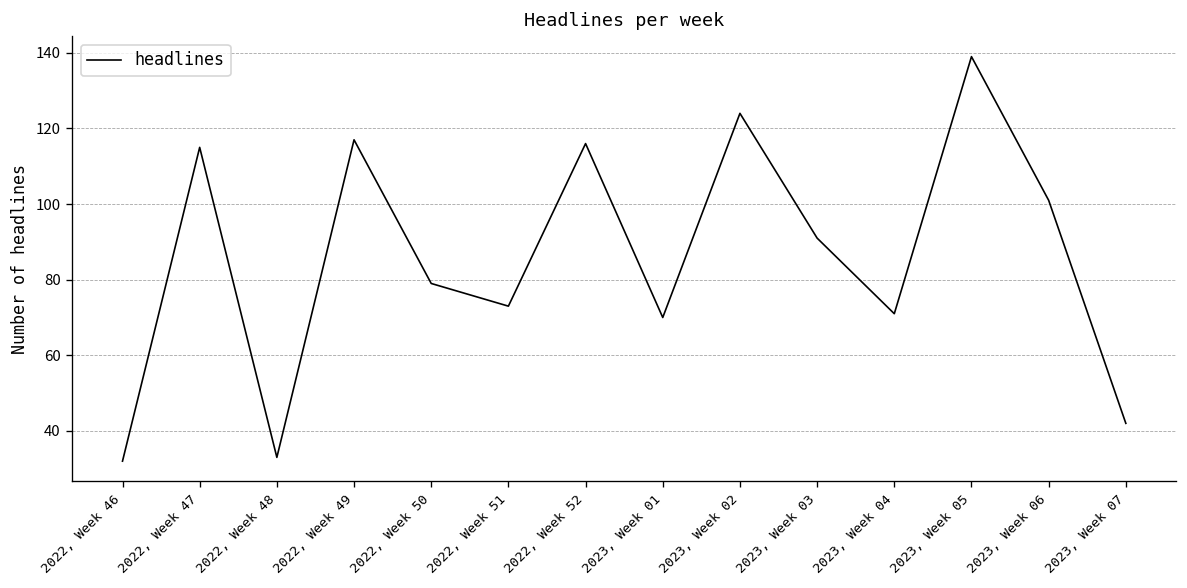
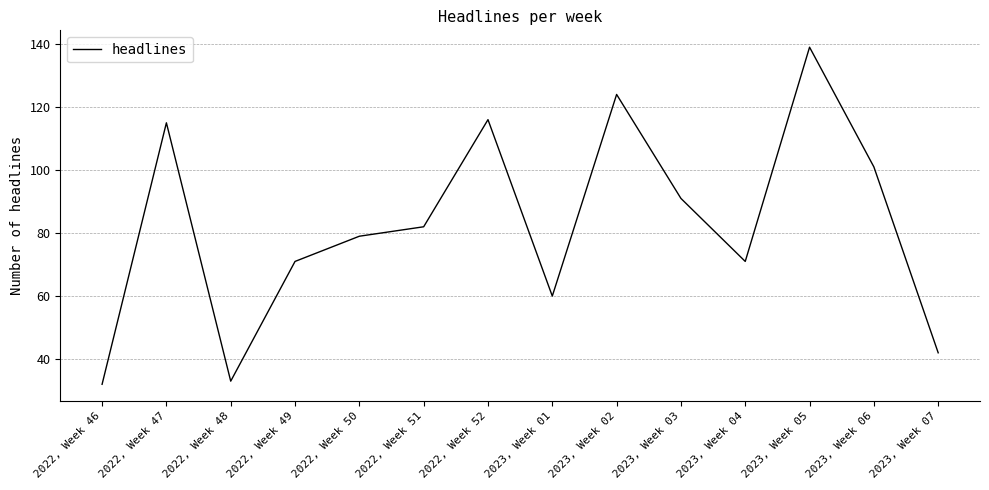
2022, Week 49: 117 -> 71
2022, Week 51: 73 -> 82
2023, Week 01: 70 -> 60
